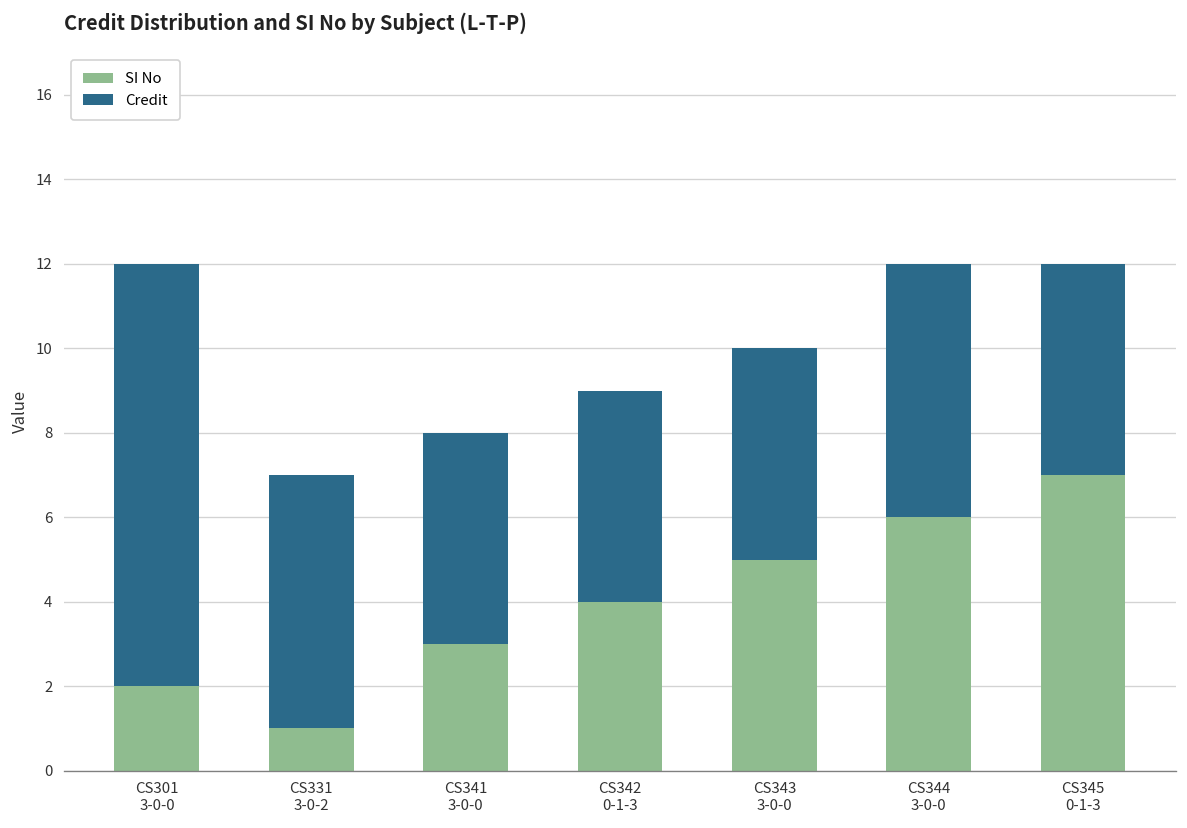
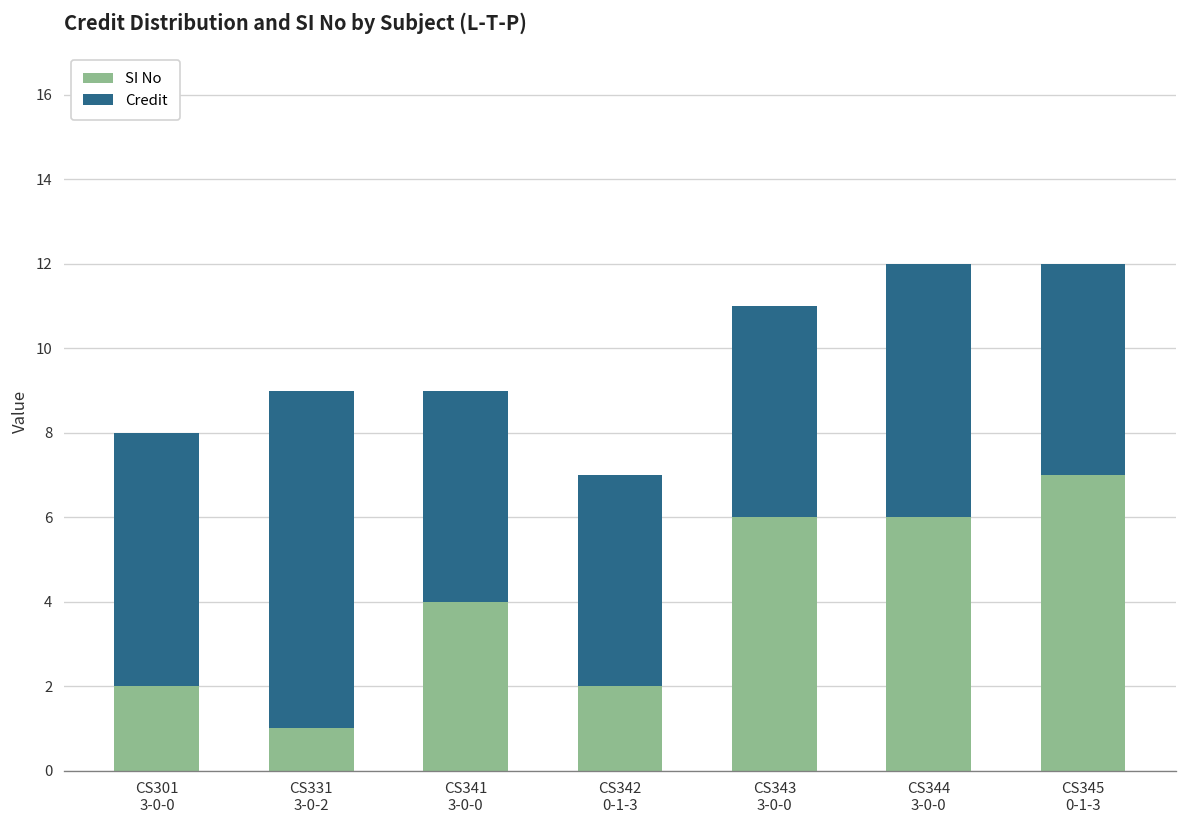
Credit, CS301 3-0-0: 10 -> 6
Credit, CS331 3-0-2: 6 -> 8
SI No, CS341 3-0-0: 3 -> 4
SI No, CS342 0-1-3: 4 -> 2
SI No, CS343 3-0-0: 5 -> 6
